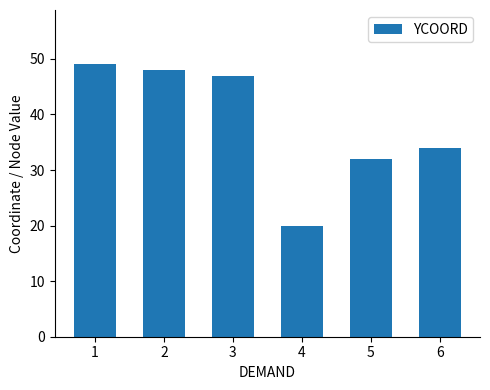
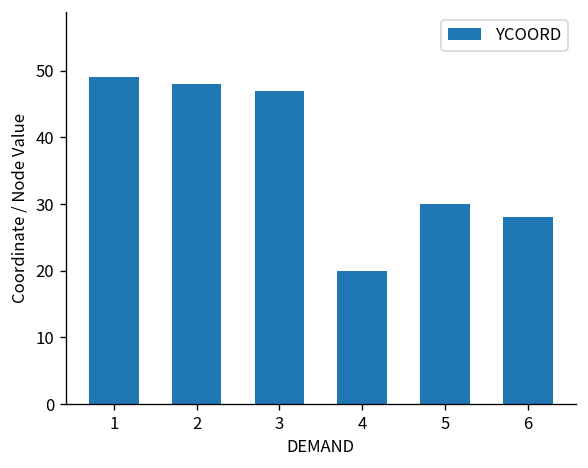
5: 32 -> 30
6: 34 -> 28
